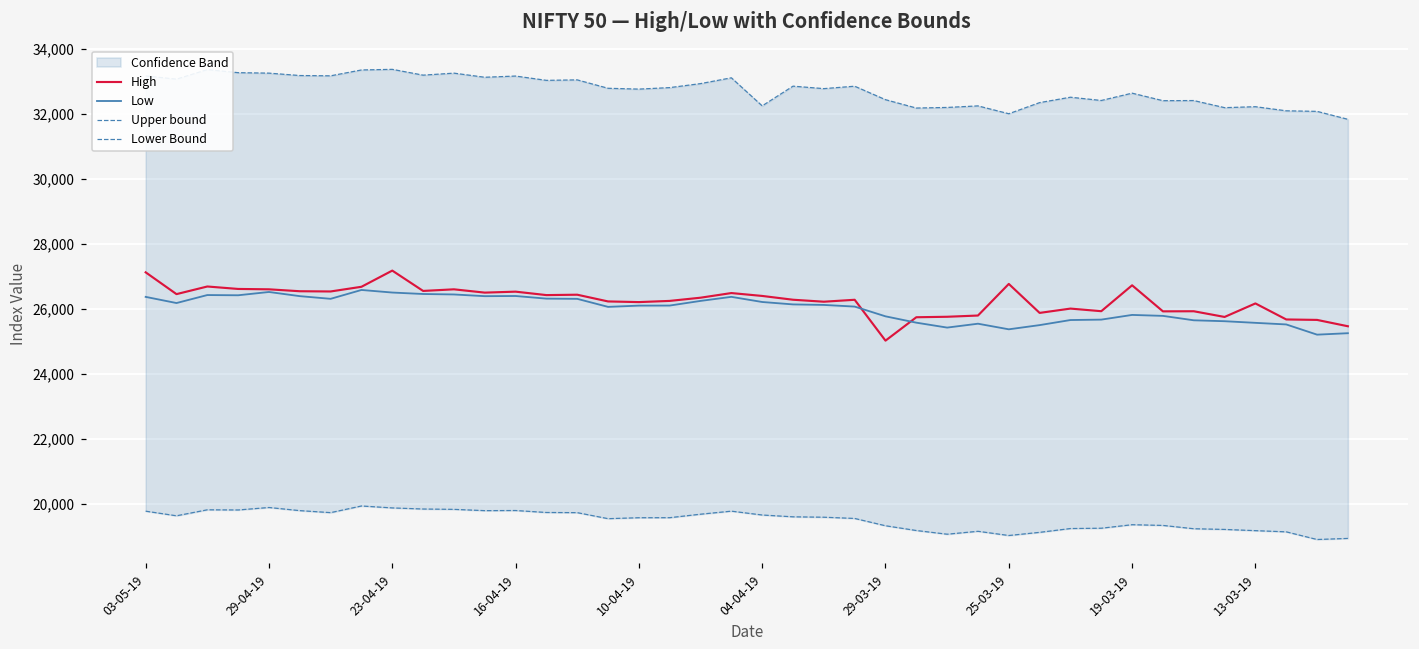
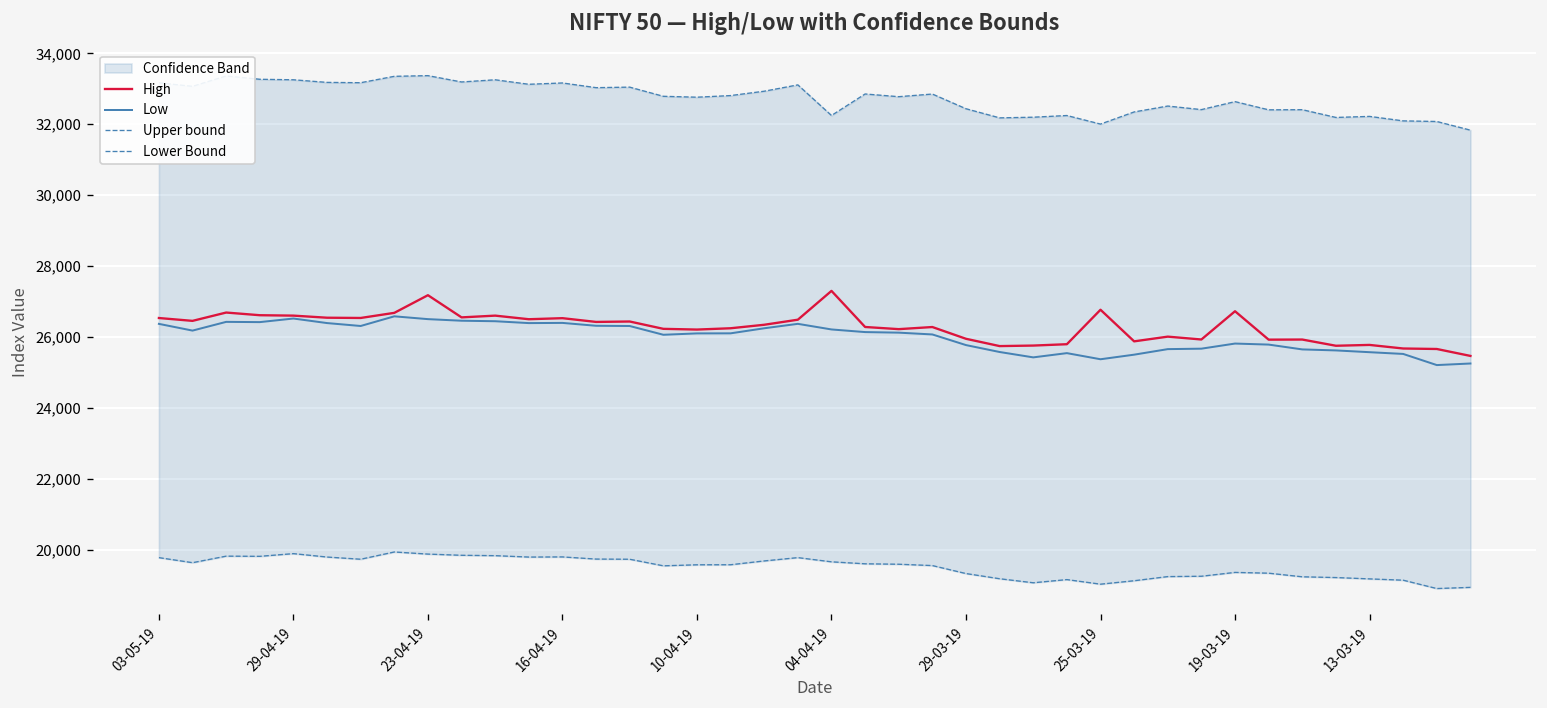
High, 03-05-19: 27,100 -> 26,500
High, 04-04-19: 26,400 -> 27,300
High, 29-03-19: 25,000 -> 25,900
High, 13-03-19: 26,200 -> 25,800
